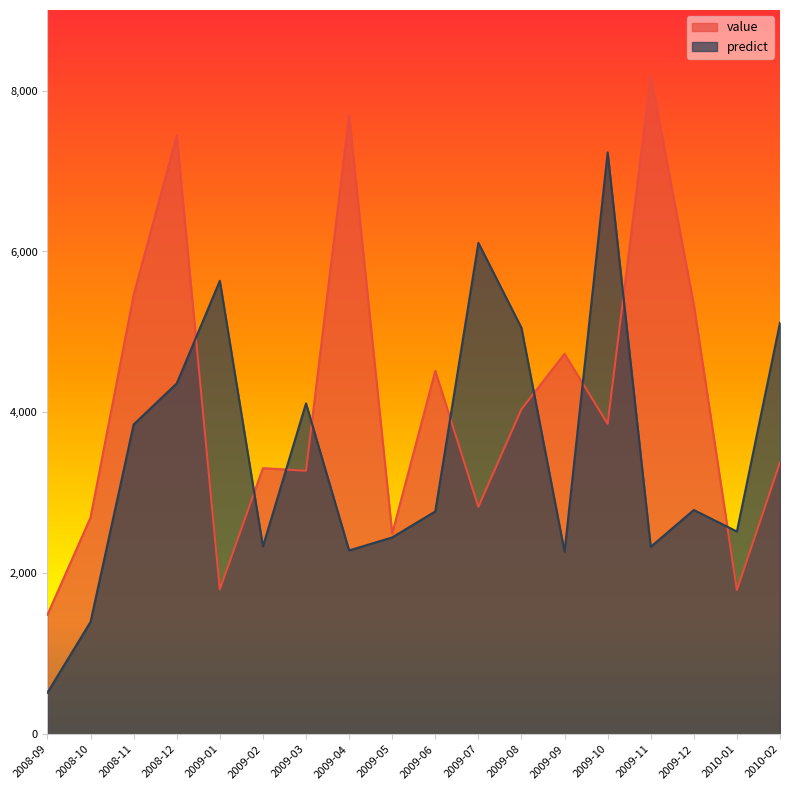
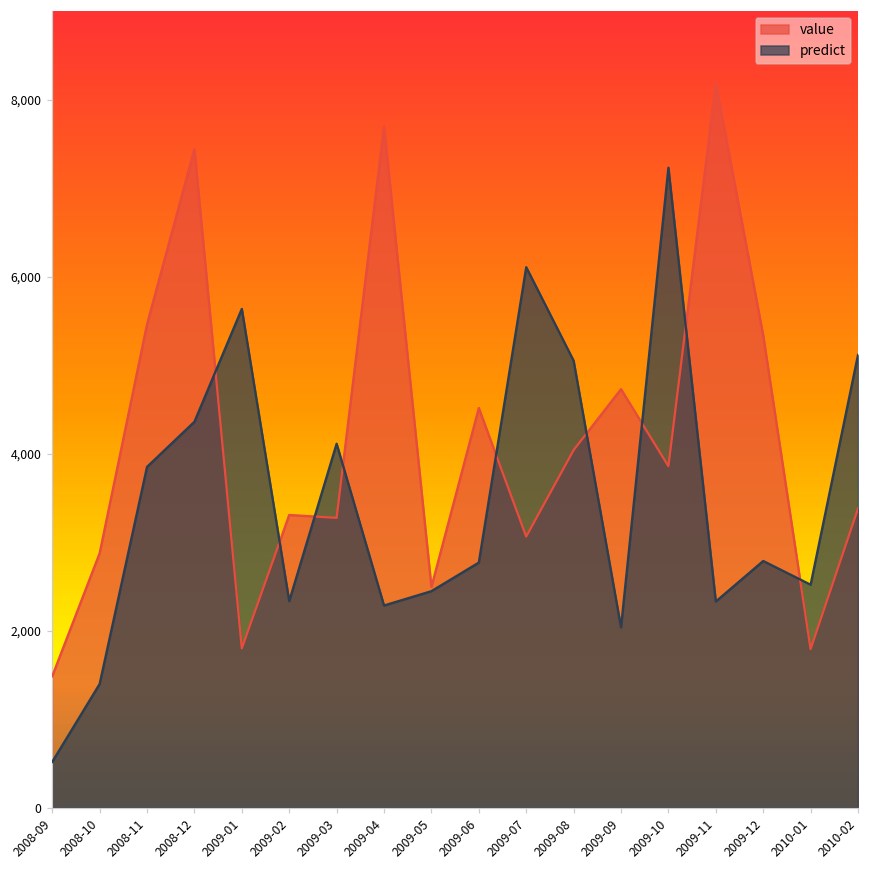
value, 2008-10: 2,700 -> 2,900
value, 2009-07: 2,800 -> 3,100
predict, 2009-09: 2,300 -> 2,000
